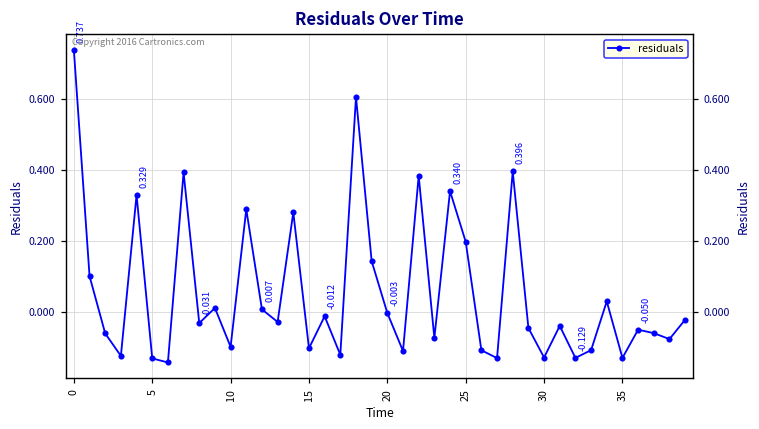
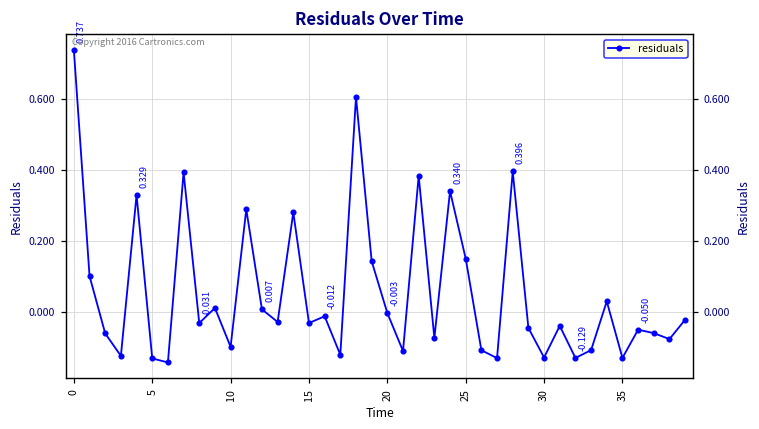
15: -0.10 -> -0.03
25: 0.20 -> 0.15
